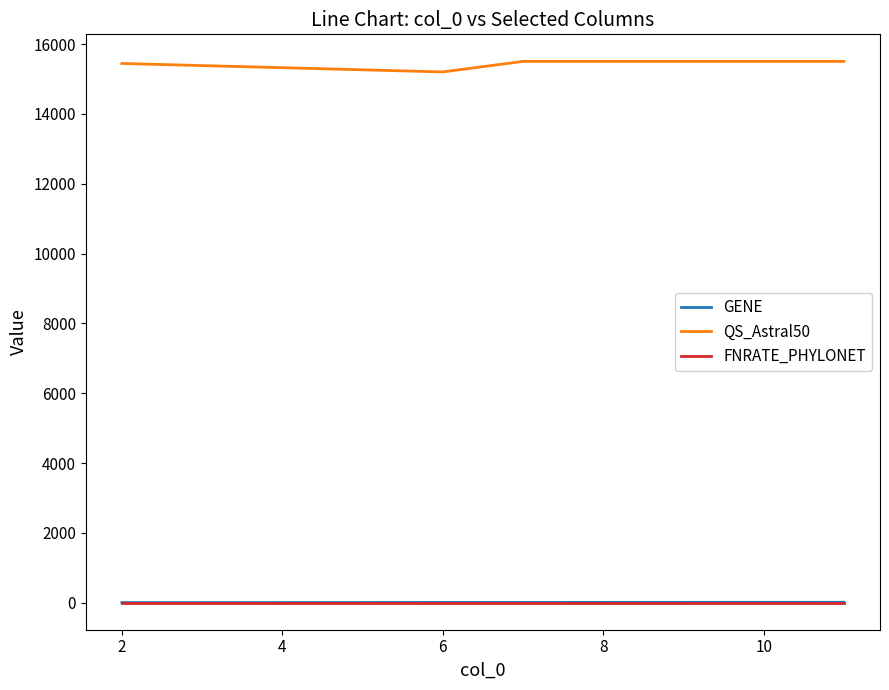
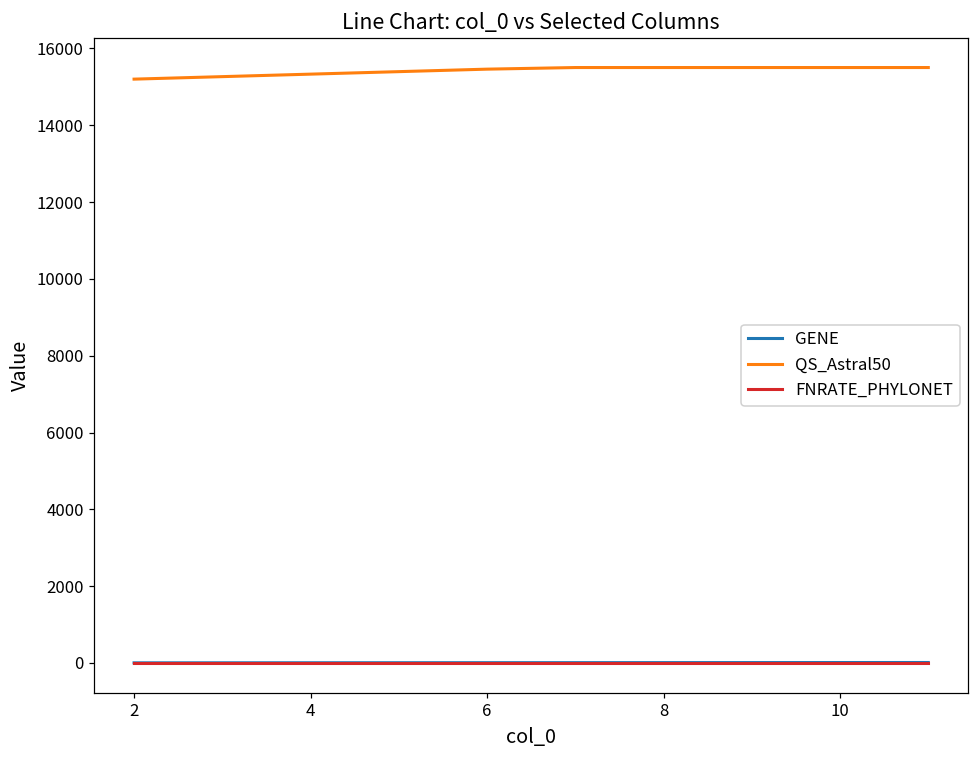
QS_Astral50, 2: 15400 -> 15200
QS_Astral50, 6: 15200 -> 15500
